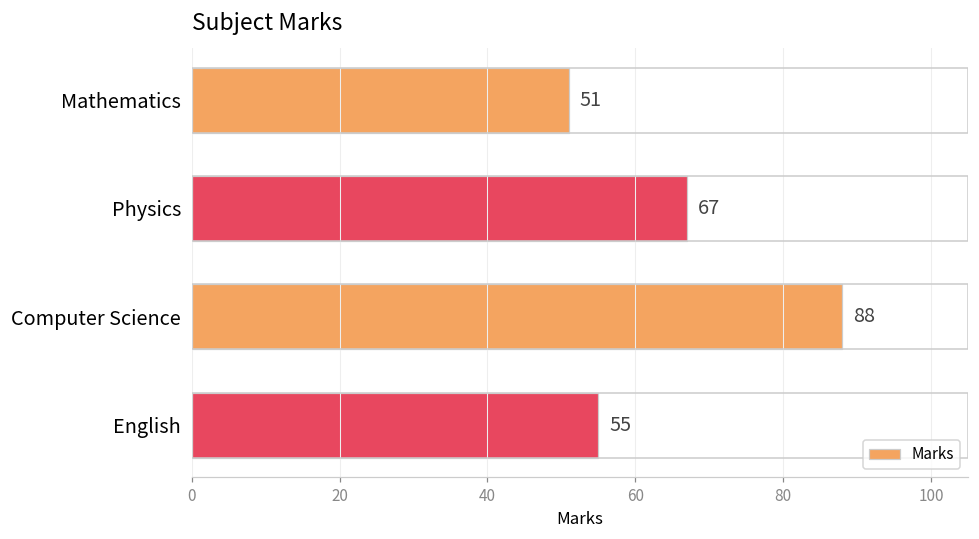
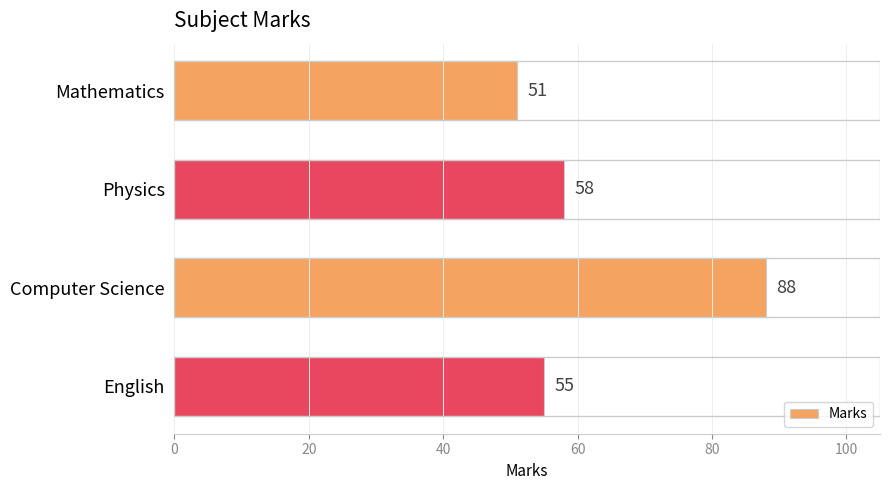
Physics: 67 -> 58
